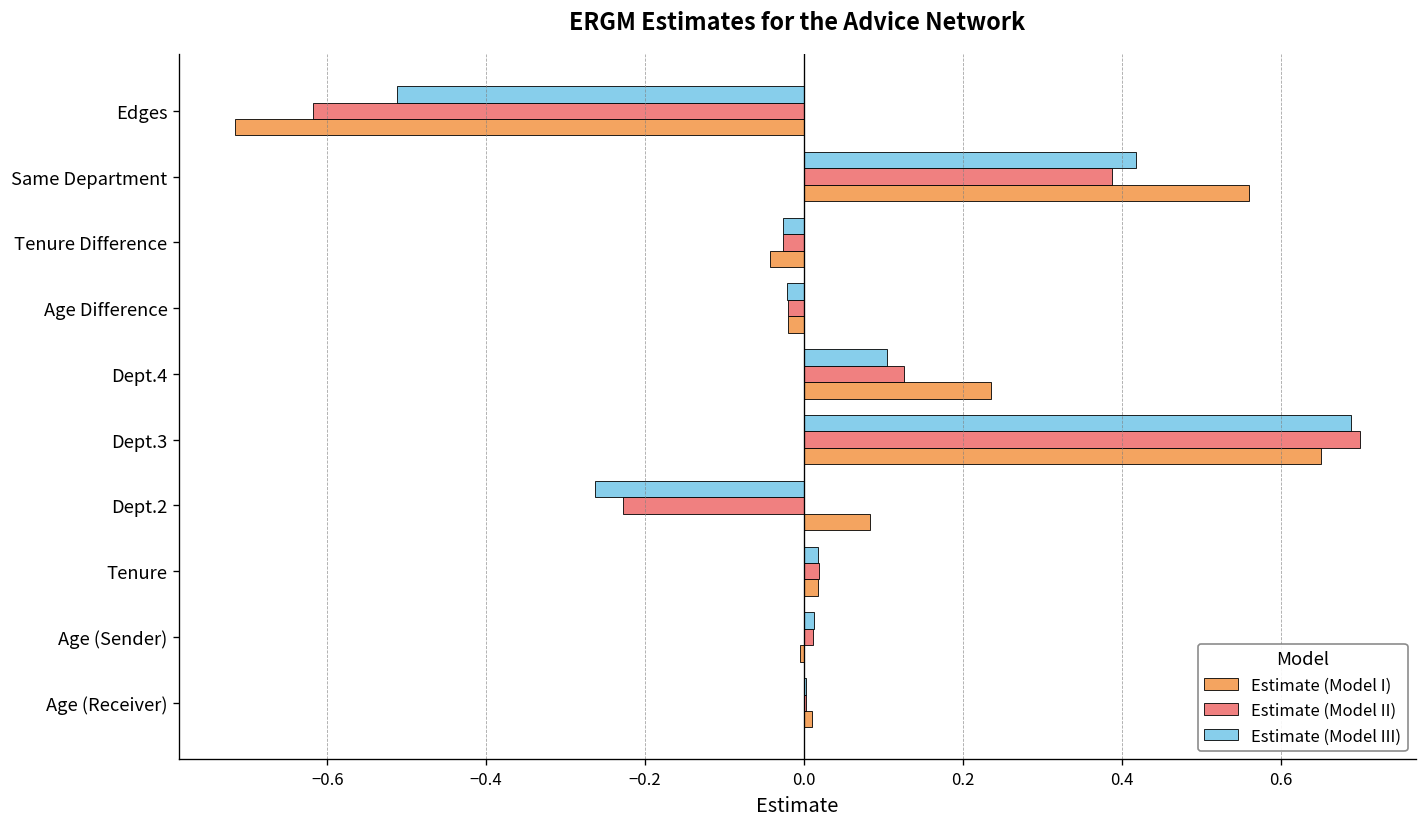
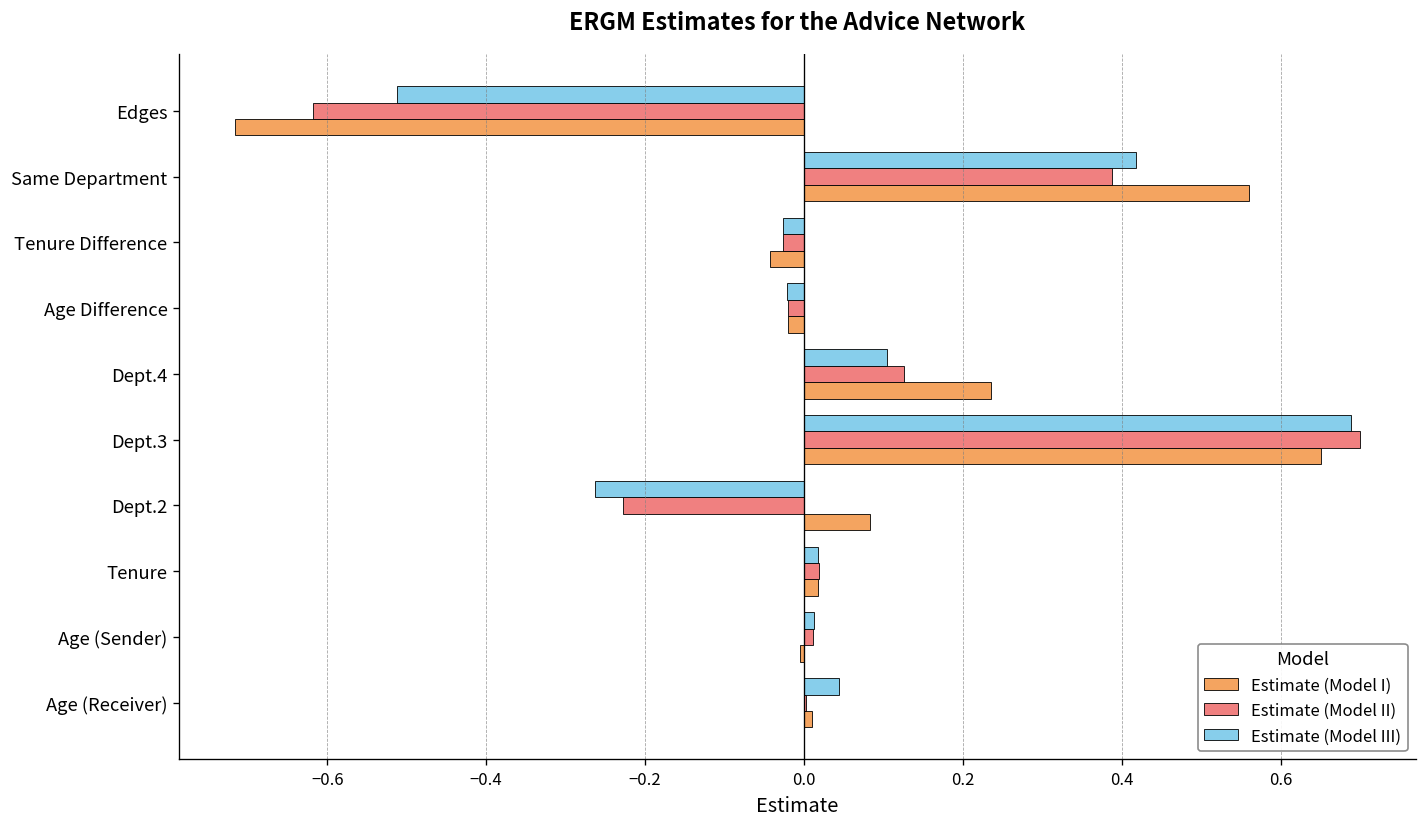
Estimate (Model III), Age (Receiver): 0.00 -> 0.04
